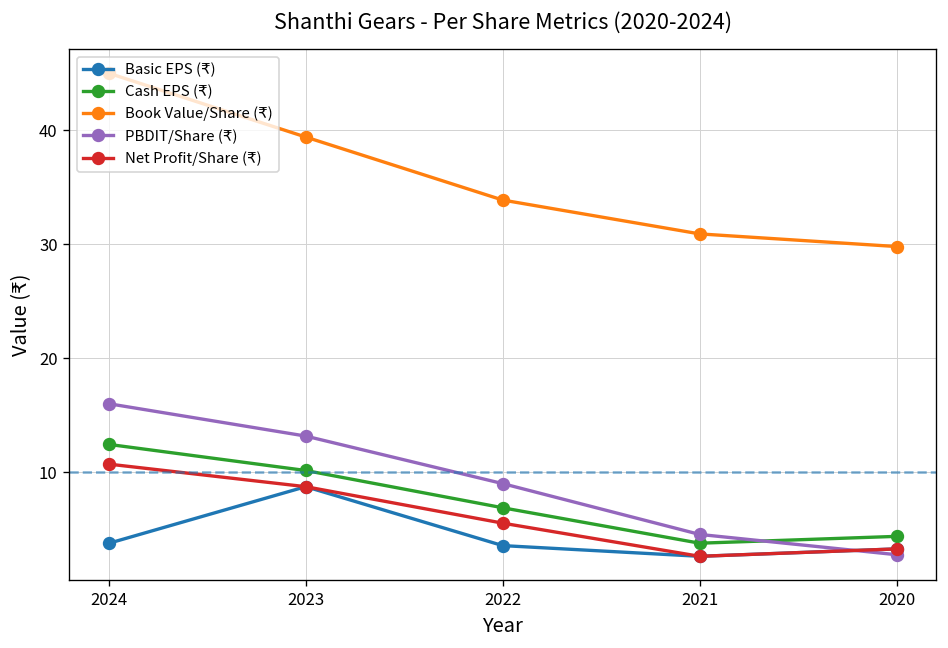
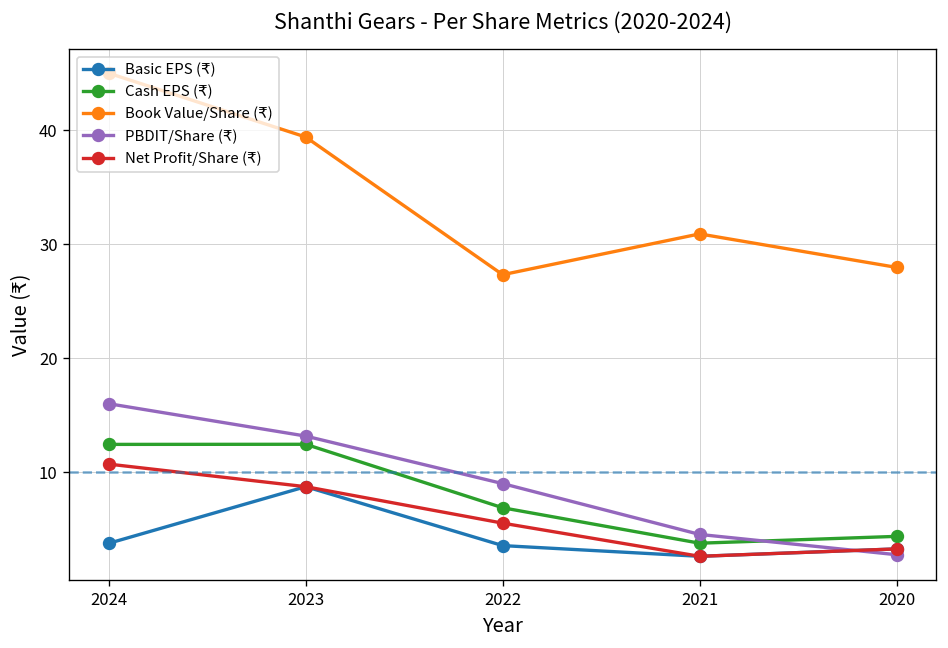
Cash EPS (₹), 2023: 10 -> 12
Book Value/Share (₹), 2022: 34 -> 27
Book Value/Share (₹), 2020: 30 -> 28
